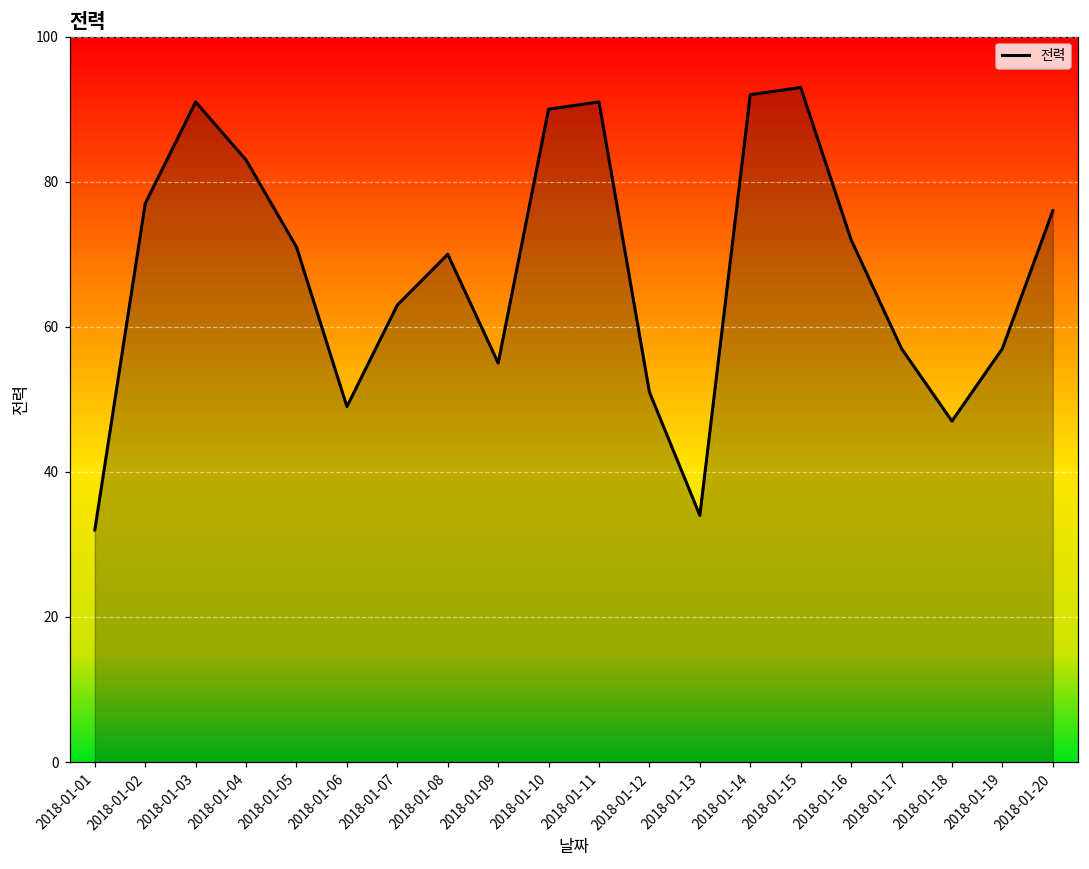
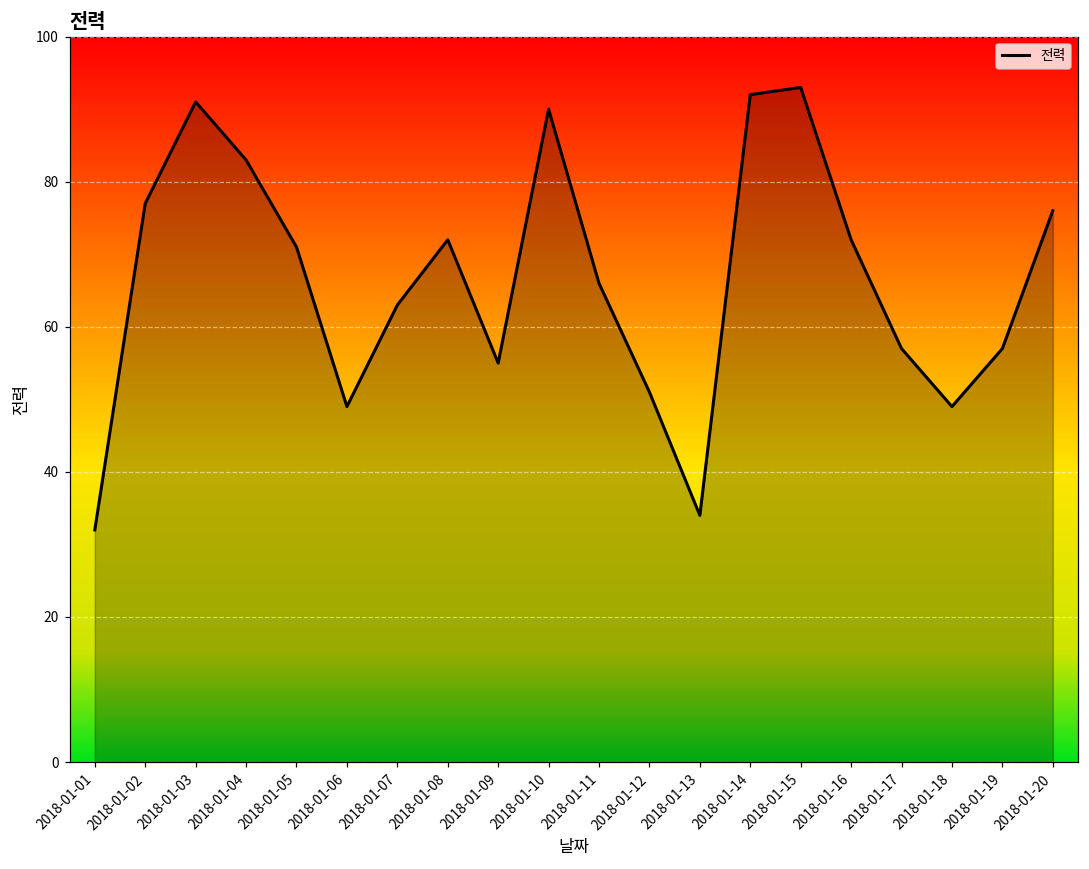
2018-01-08: 70 -> 72
2018-01-11: 91 -> 66
2018-01-18: 47 -> 49
